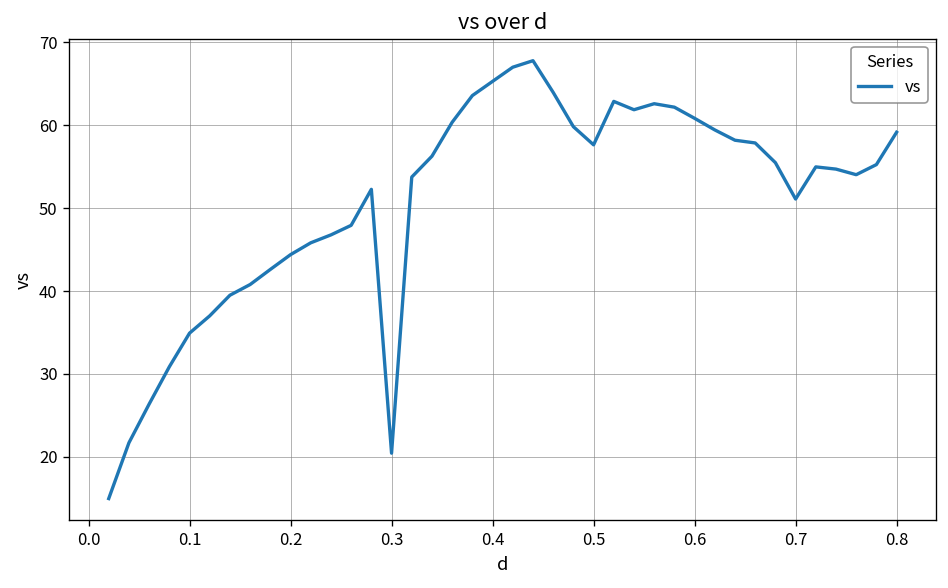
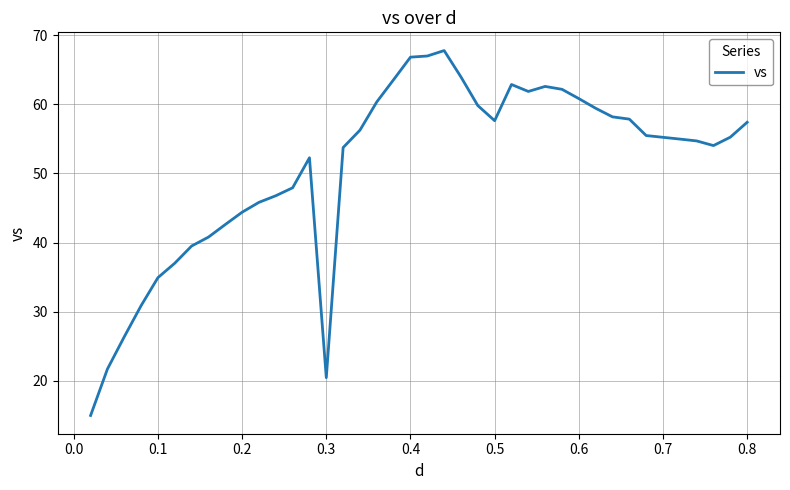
0.4: 65 -> 67
0.7: 51 -> 55
0.8: 59 -> 57
